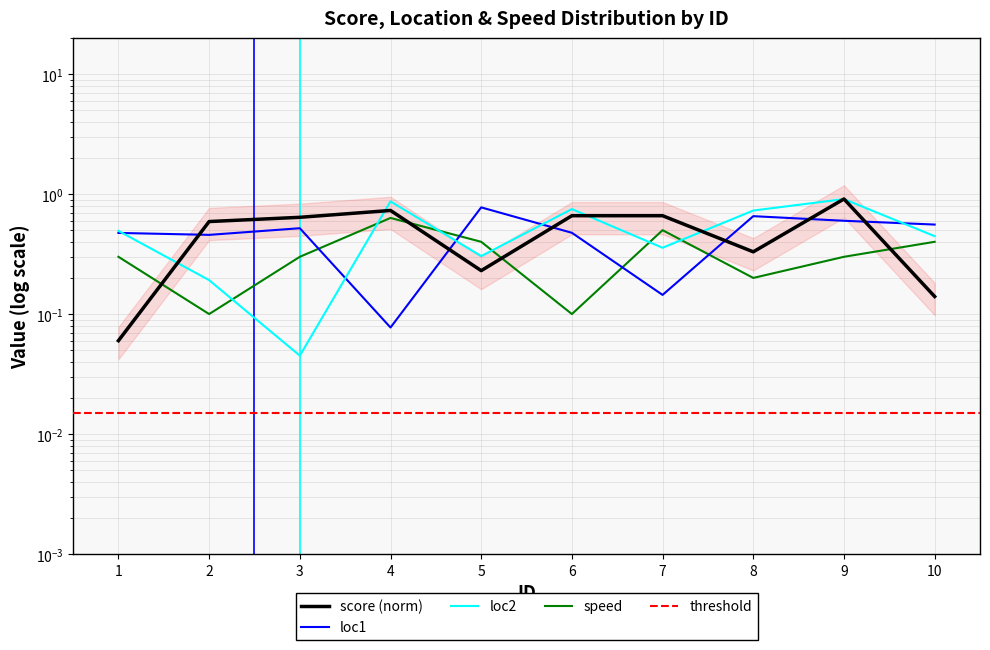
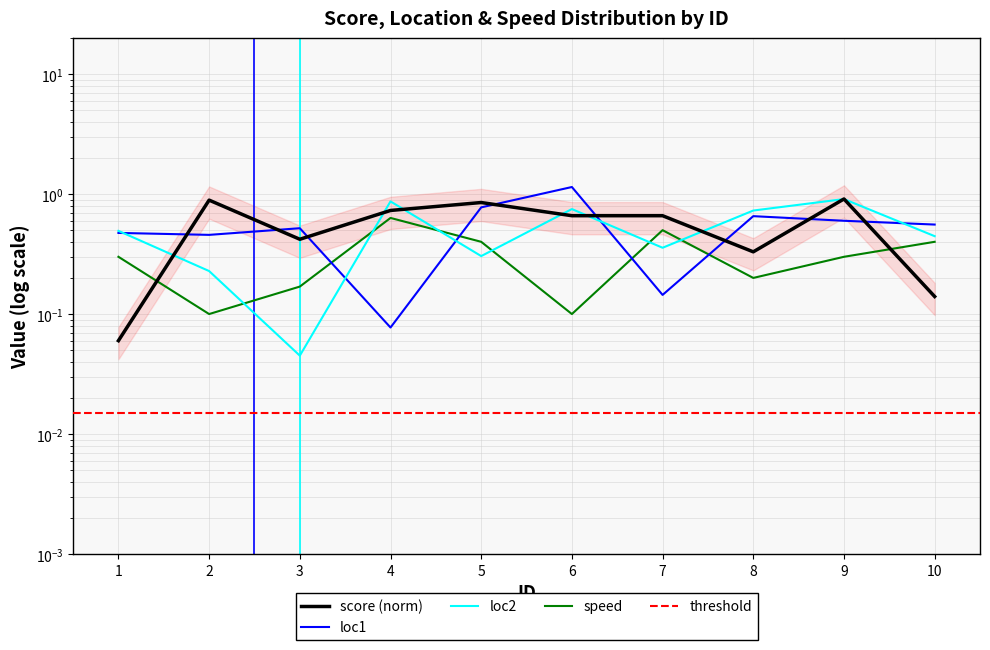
score (norm), 2: 0.6 -> 0.9
loc2, 2: 0.19 -> 0.23
score (norm), 3: 0.6 -> 0.42
speed, 3: 0.30 -> 0.17
score (norm), 5: 0.23 -> 0.9
loc1, 6: 0.48 -> 1.1
